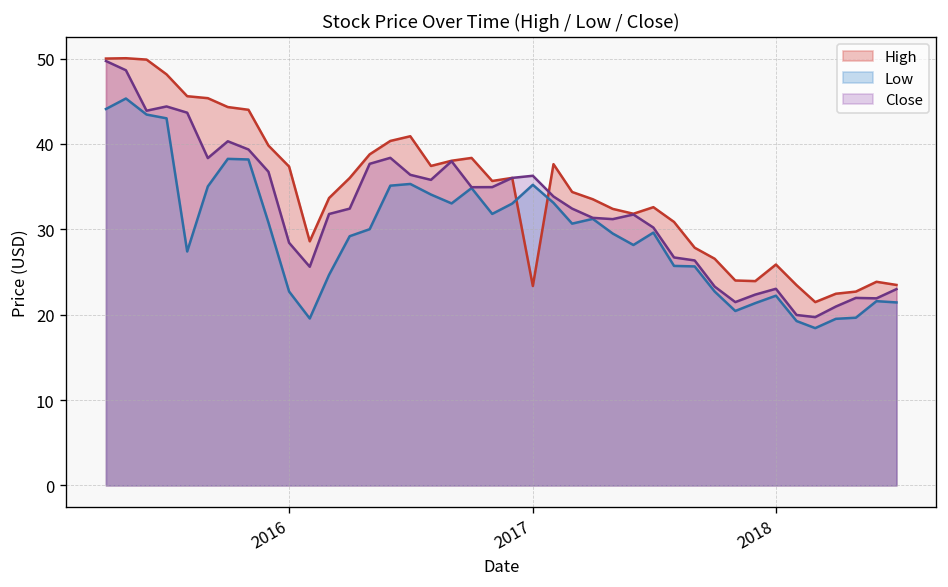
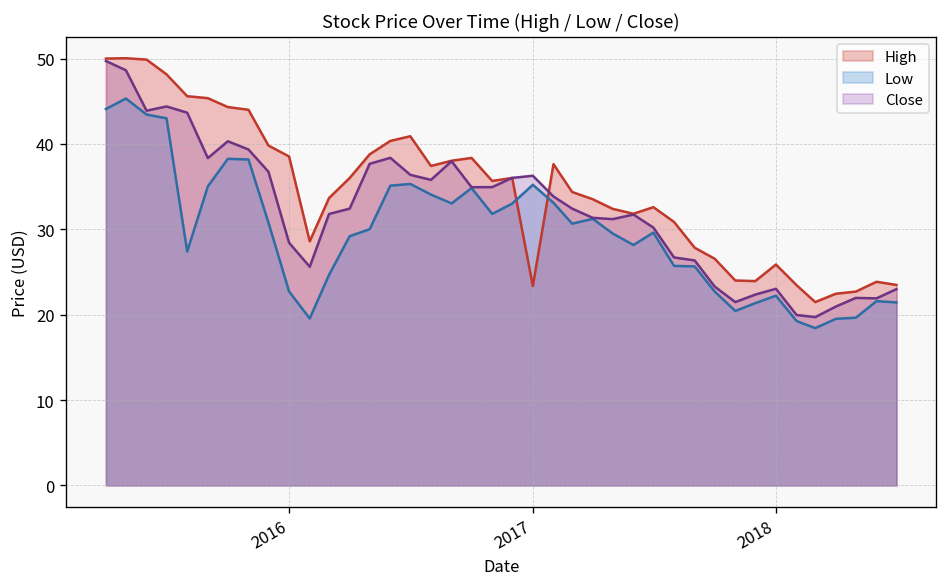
High, 2016: 37 -> 39
